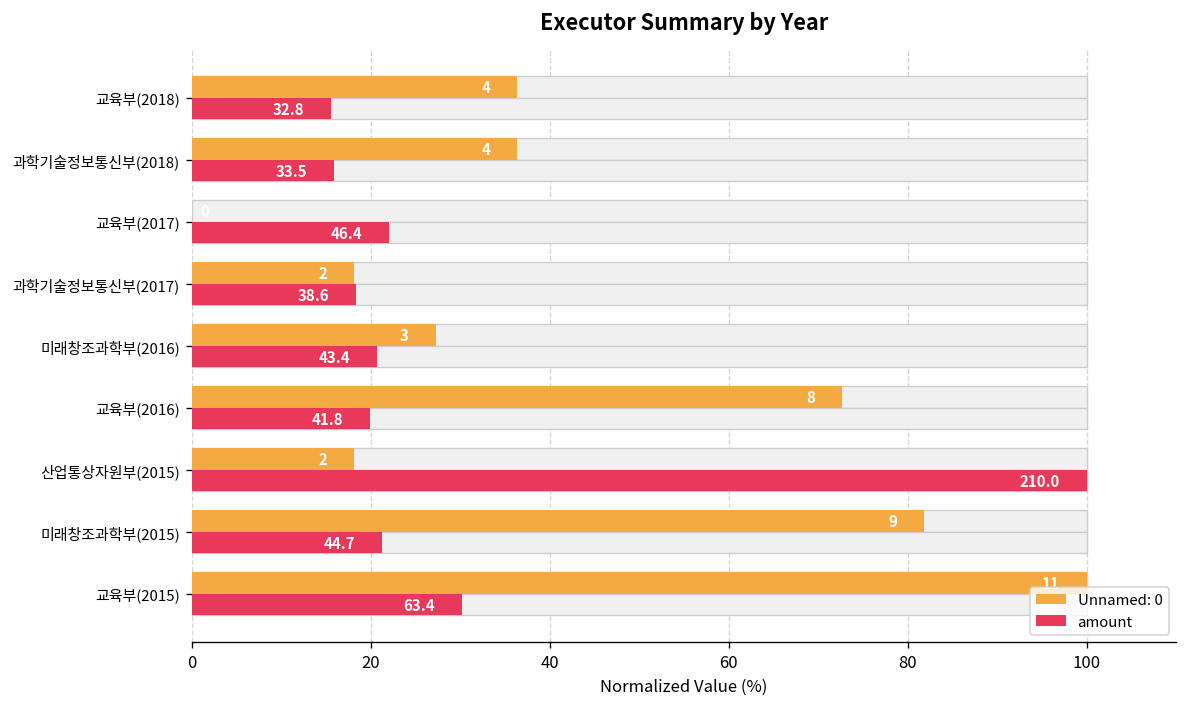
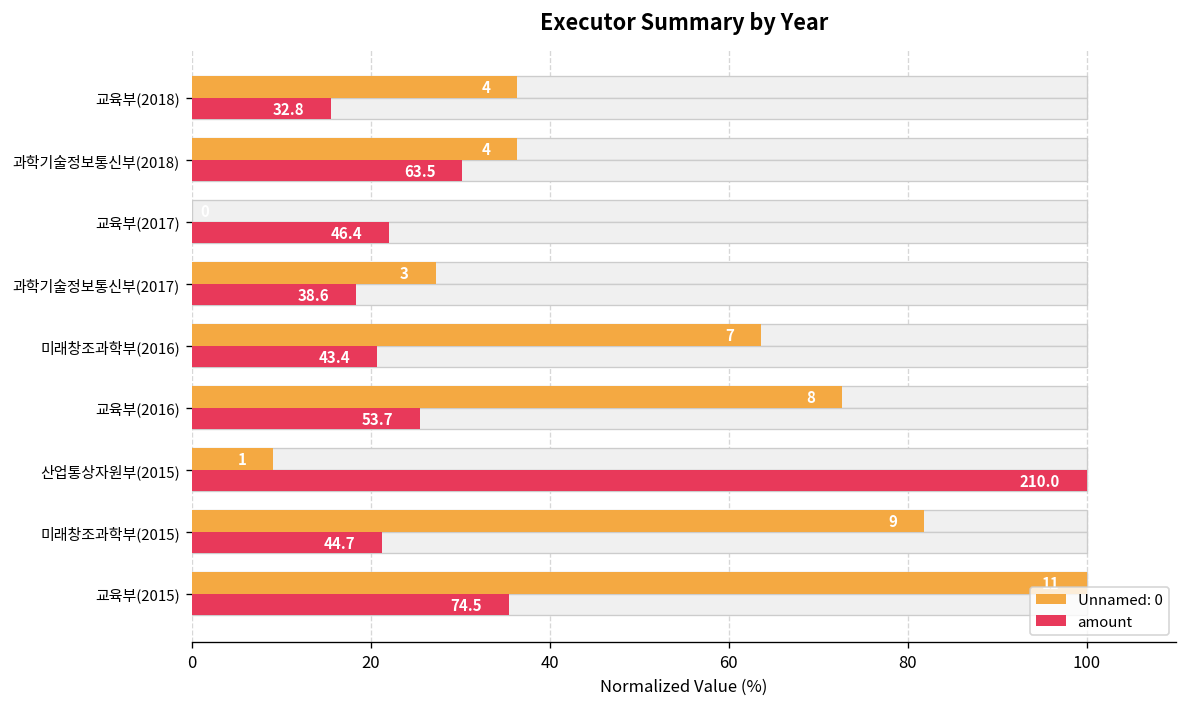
amount, 과학기술정보통신부(2018): 33.5 -> 63.5
Unnamed: 0, 과학기술정보통신부(2017): 2 -> 3
Unnamed: 0, 미래창조과학부(2016): 3 -> 7
amount, 교육부(2016): 41.8 -> 53.7
Unnamed: 0, 산업통상자원부(2015): 2 -> 1
amount, 교육부(2015): 63.4 -> 74.5
